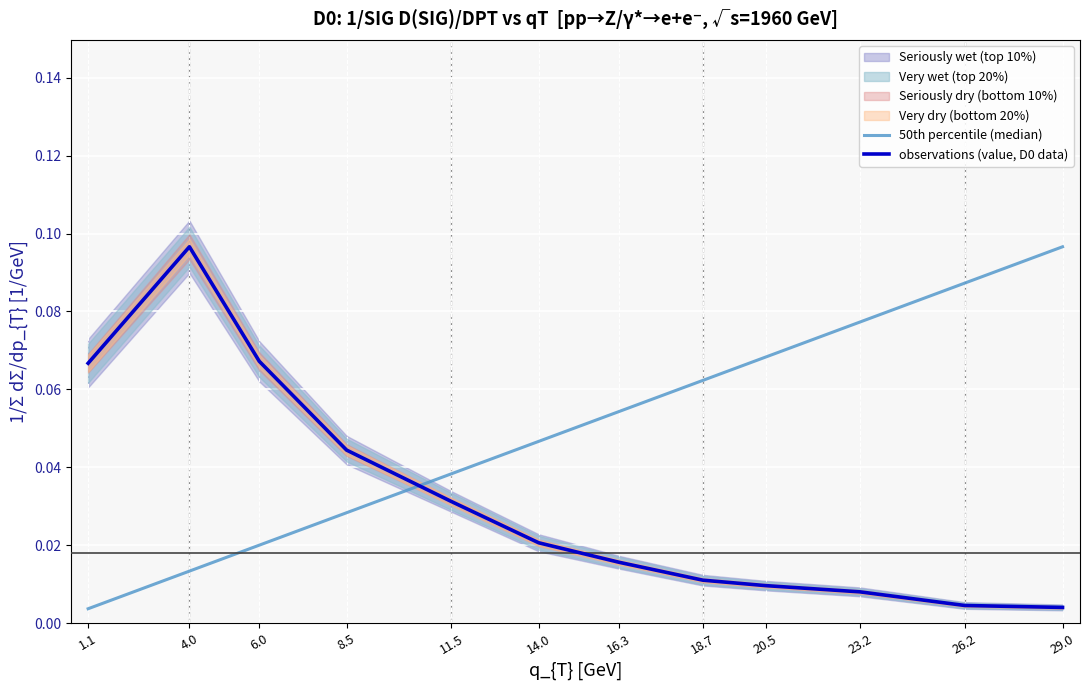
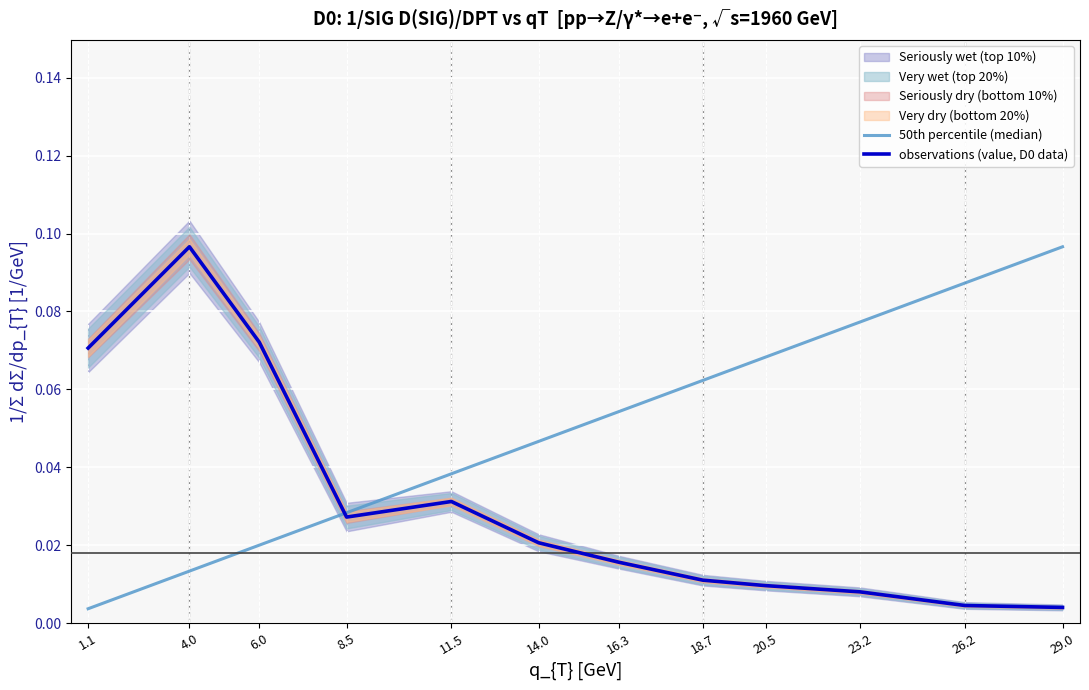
observations (value, D0 data), 1.1: 0.067 -> 0.071
observations (value, D0 data), 6.0: 0.067 -> 0.072
observations (value, D0 data), 8.5: 0.044 -> 0.027
